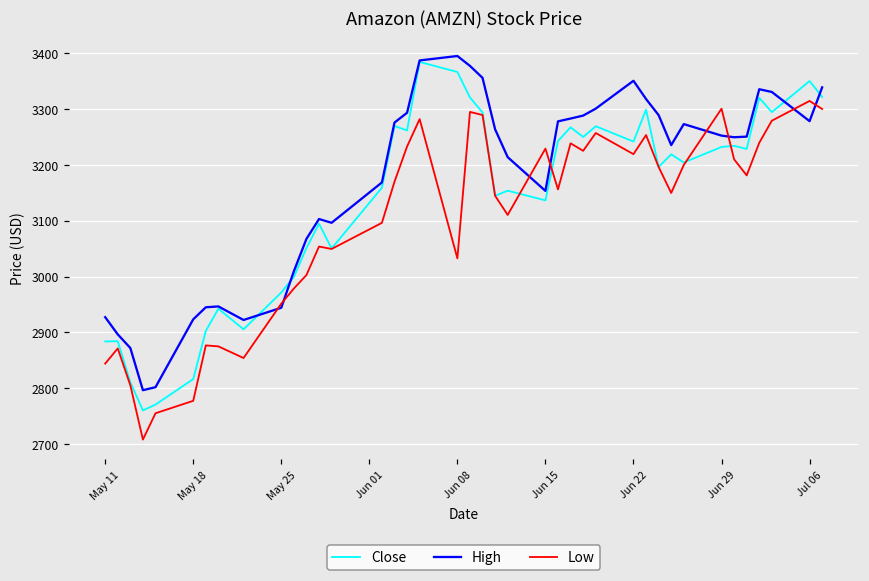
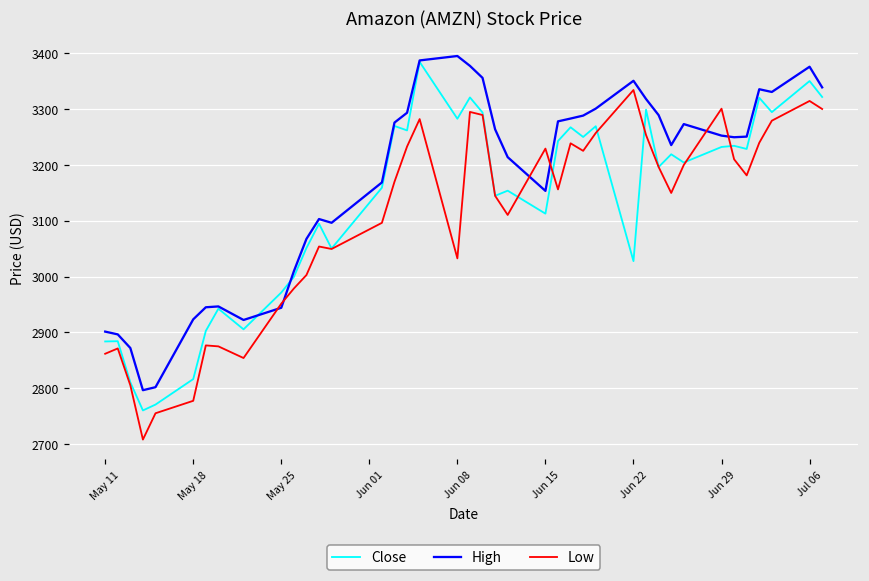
High, May 11: 2930 -> 2900
Low, May 11: 2840 -> 2860
Close, Jun 08: 3370 -> 3280
Close, Jun 15: 3140 -> 3110
Close, Jun 22: 3240 -> 3030
Low, Jun 22: 3220 -> 3330
High, Jul 06: 3280 -> 3380
